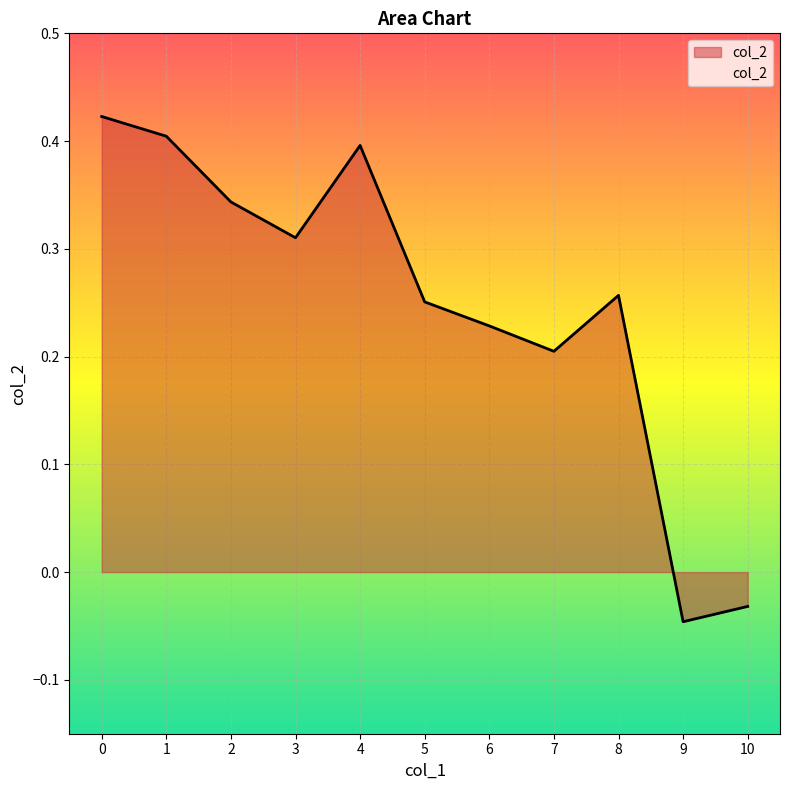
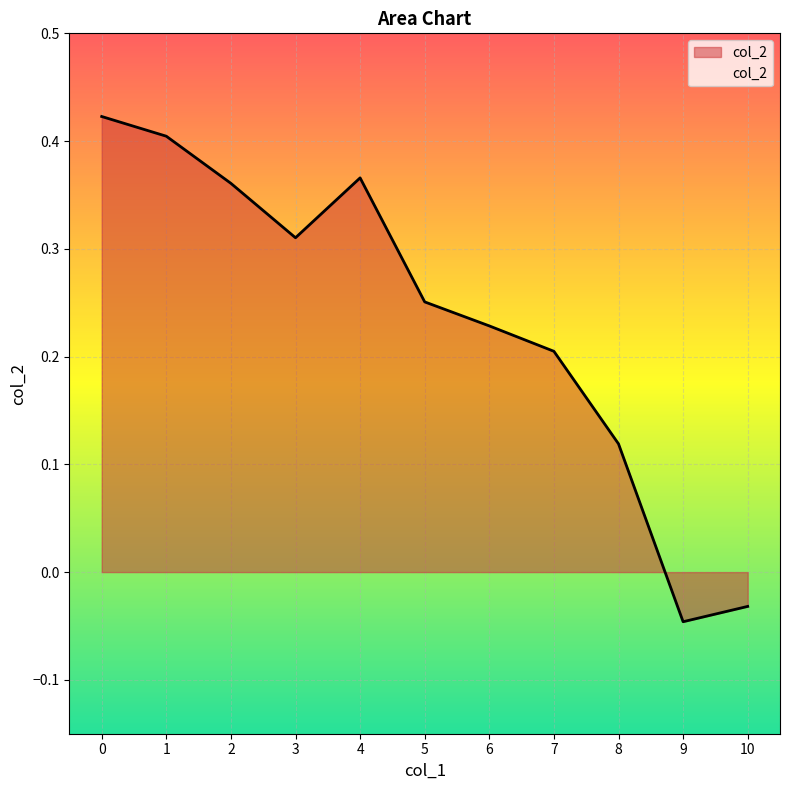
col_2, 2: 0.344 -> 0.361
col_2, 4: 0.396 -> 0.366
col_2, 8: 0.257 -> 0.119
